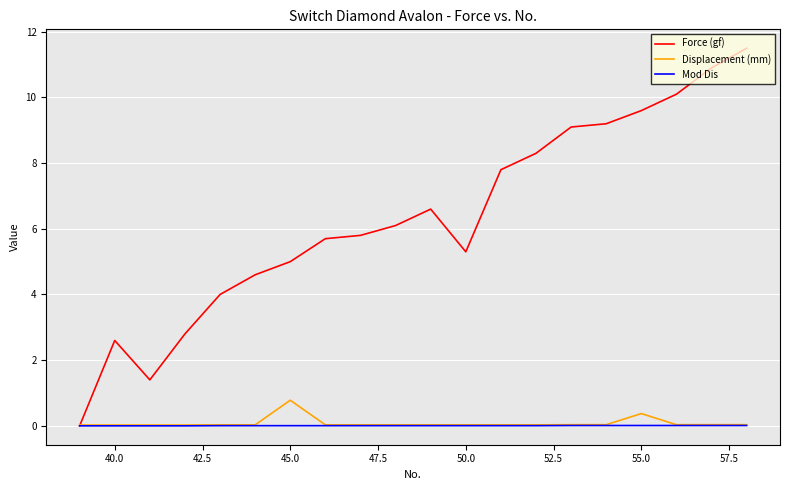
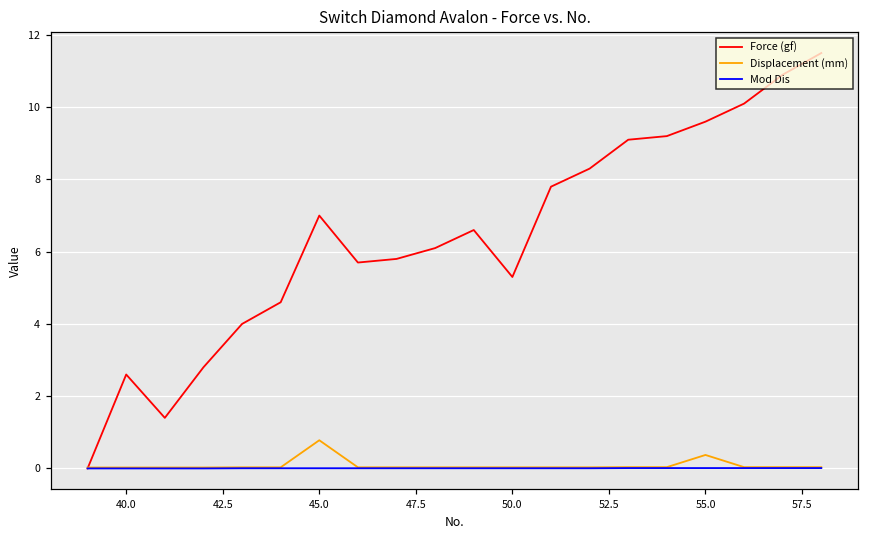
Force (gf), 45.0: 5 -> 7
